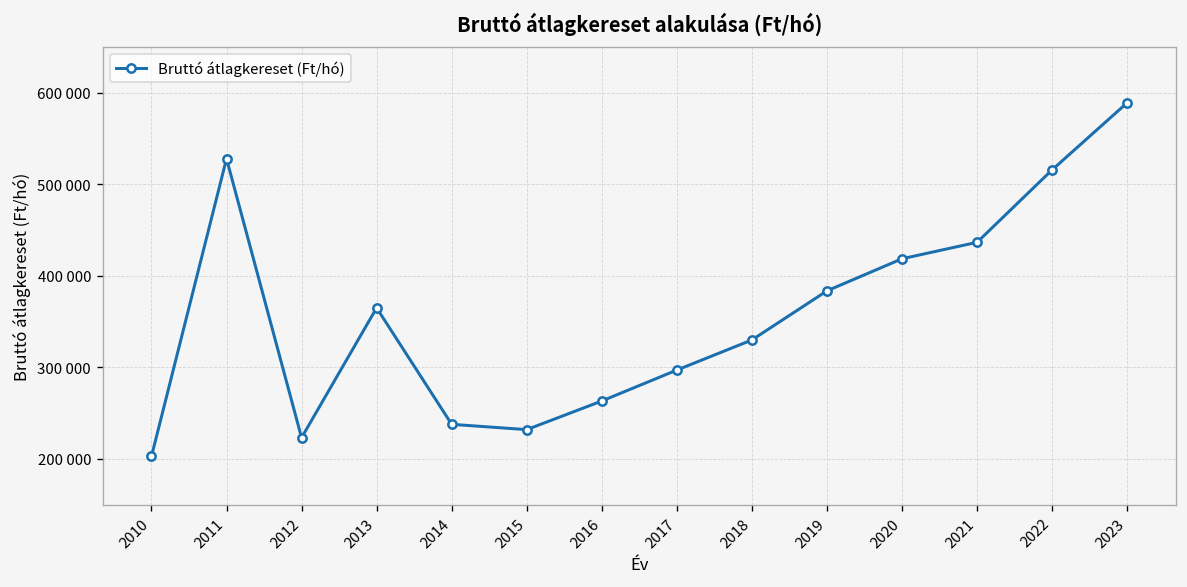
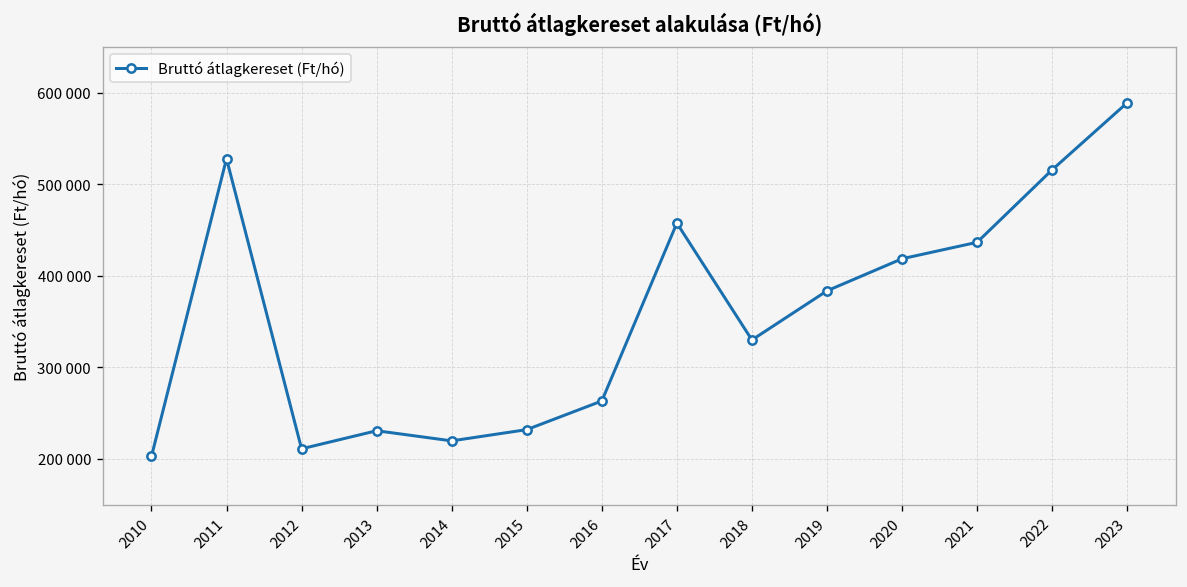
2012: 220000 -> 210000
2013: 360000 -> 230000
2014: 240000 -> 220000
2017: 300000 -> 460000
